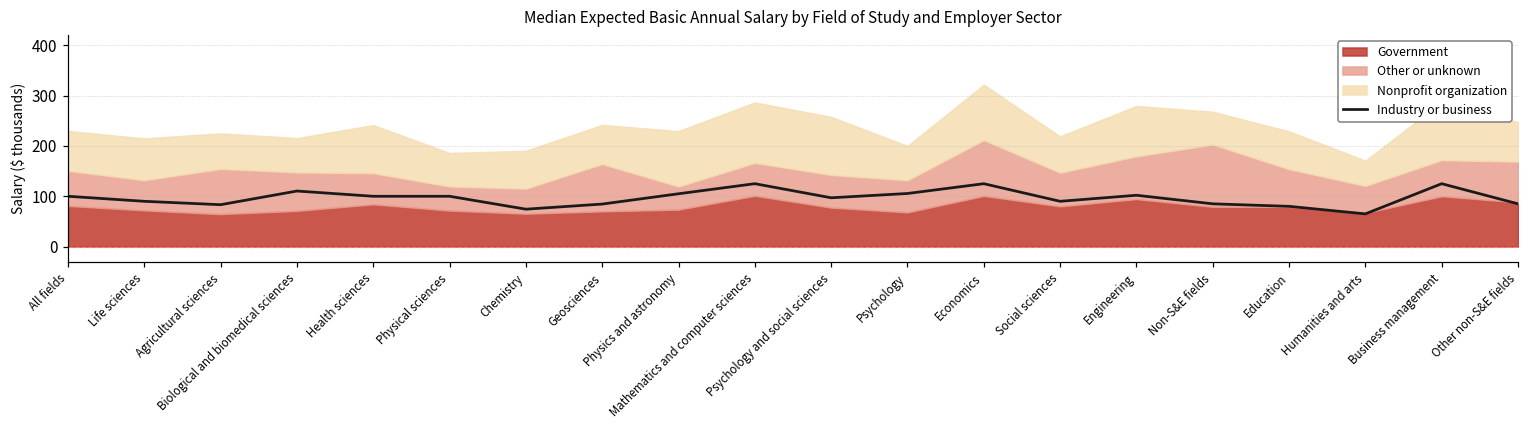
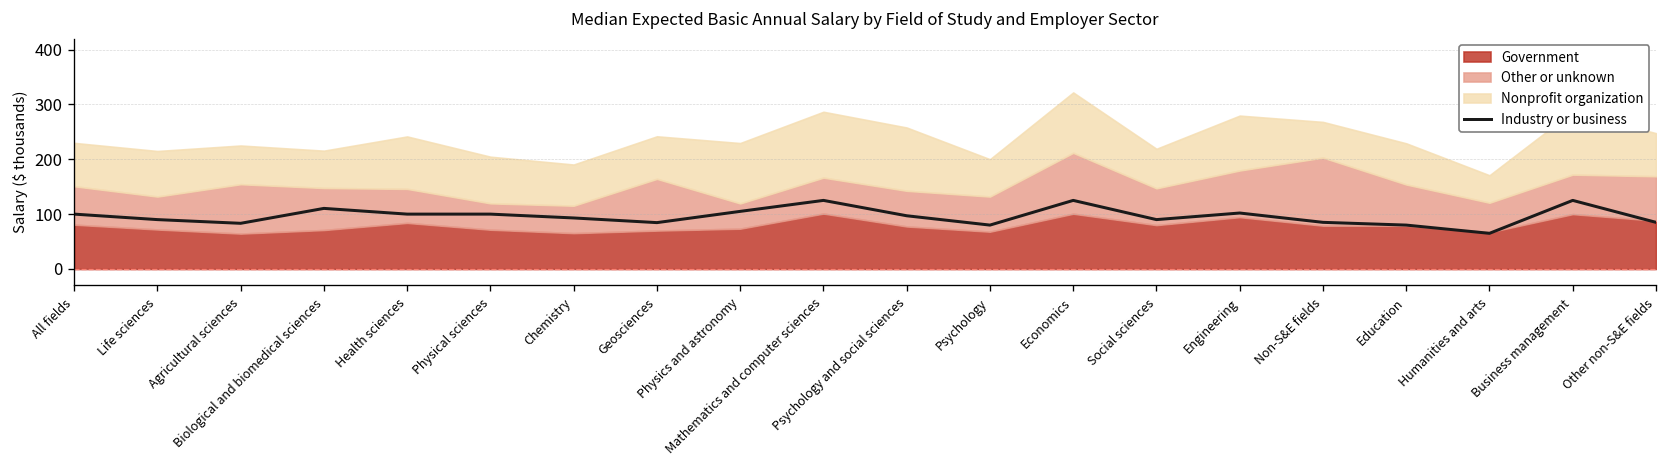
Nonprofit organization, Physical sciences: 70 -> 90
Industry or business, Chemistry: 70 -> 90
Industry or business, Psychology: 110 -> 80
